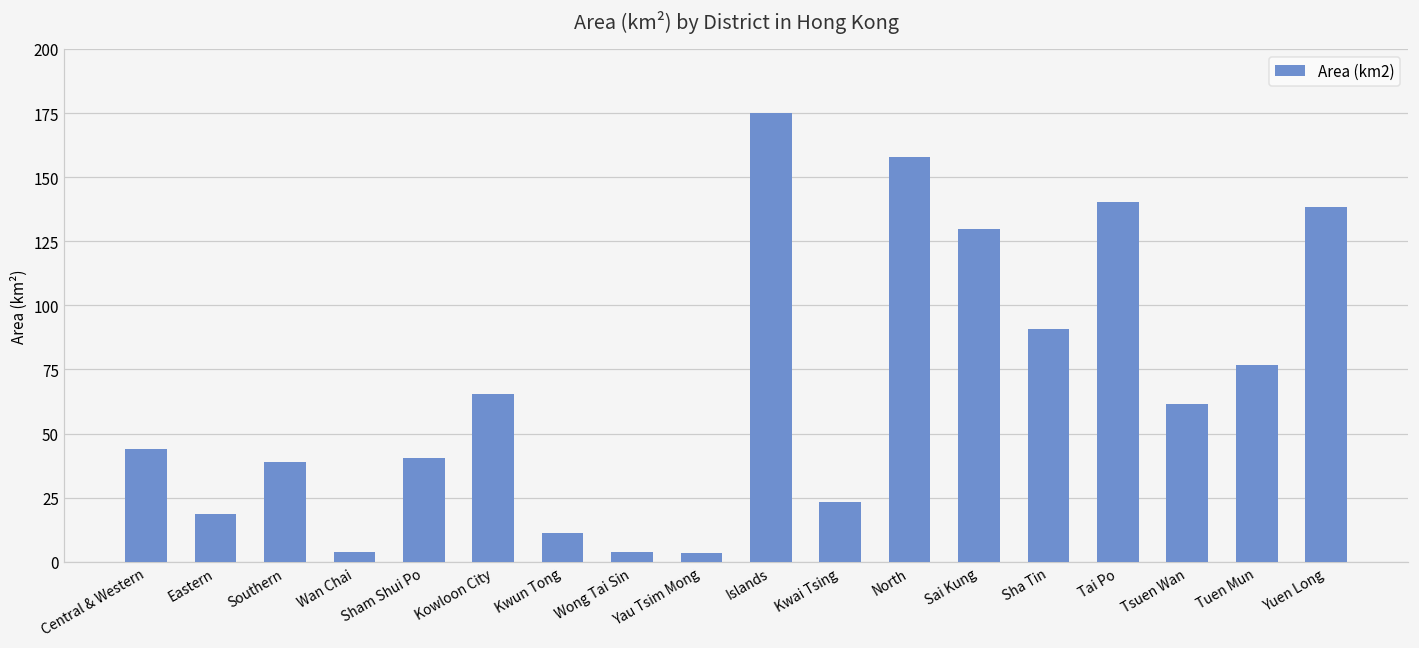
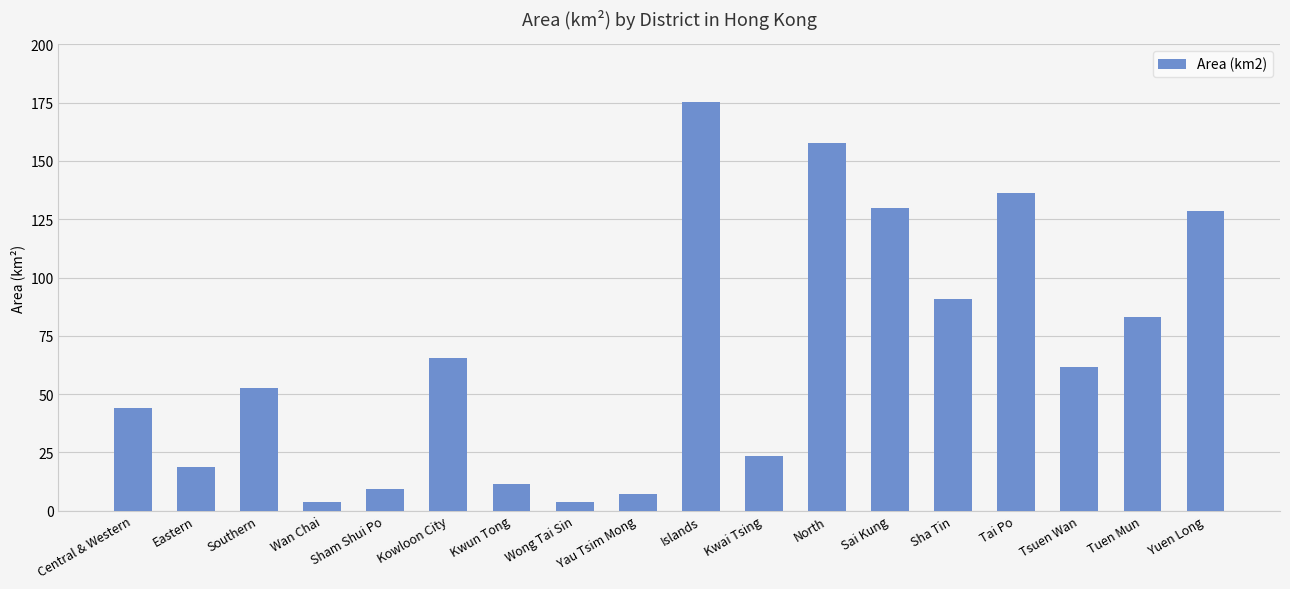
Southern: 39 -> 53
Sham Shui Po: 41 -> 9
Yau Tsim Mong: 3 -> 7
Tai Po: 140 -> 136
Tuen Mun: 77 -> 83
Yuen Long: 138 -> 129
